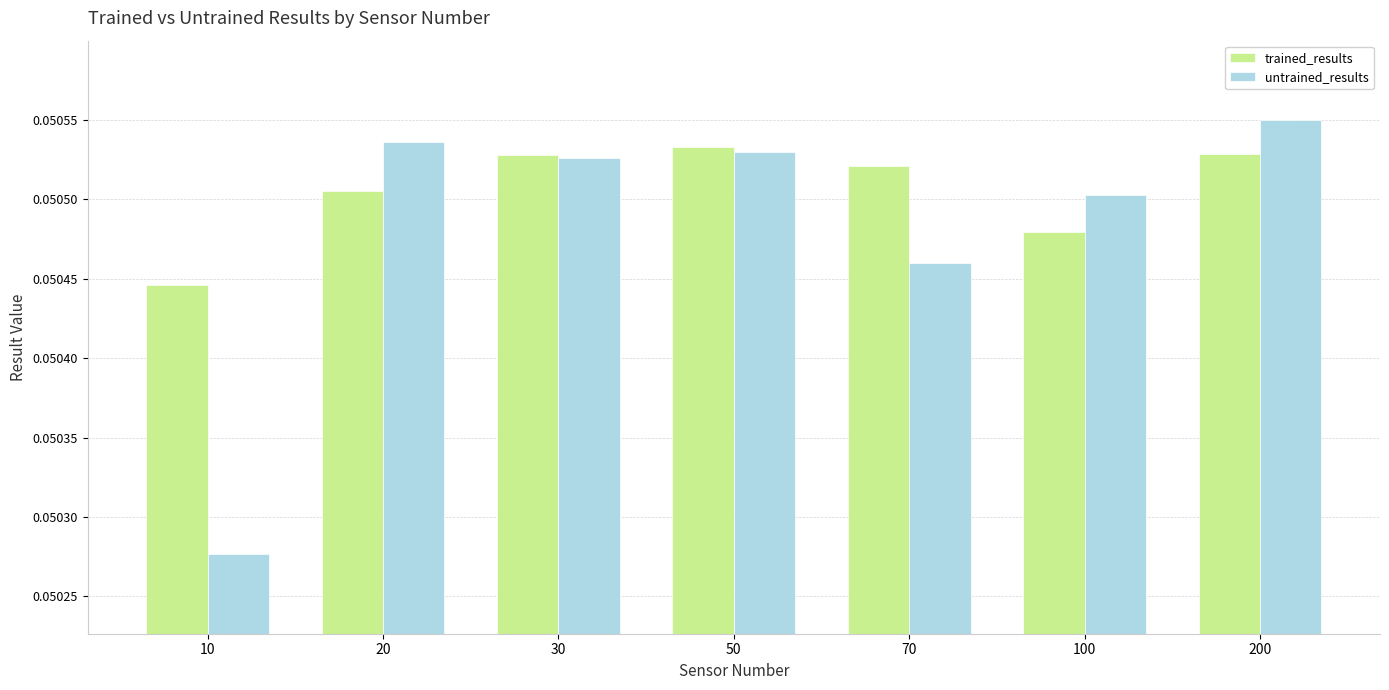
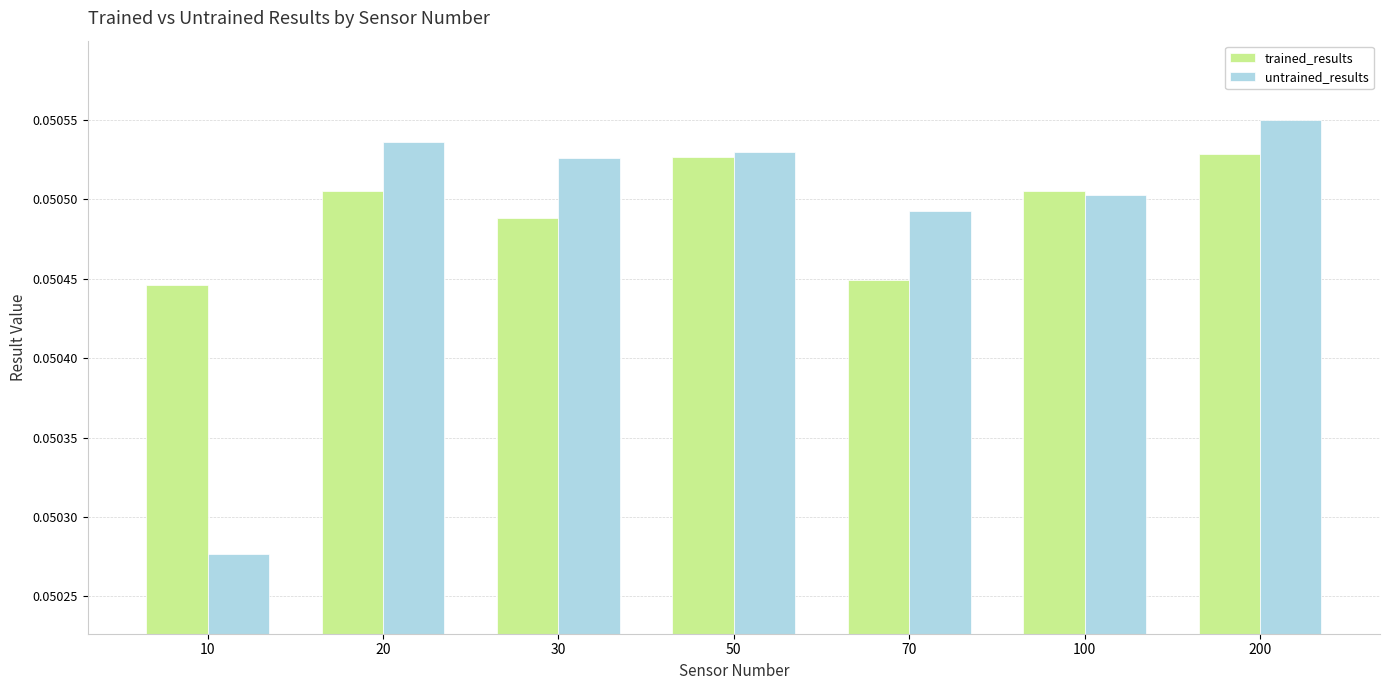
trained_results, 30: 0.050528 -> 0.050488
trained_results, 50: 0.050533 -> 0.050527
trained_results, 70: 0.050521 -> 0.050449
untrained_results, 70: 0.050460 -> 0.050492
trained_results, 100: 0.050480 -> 0.050505
